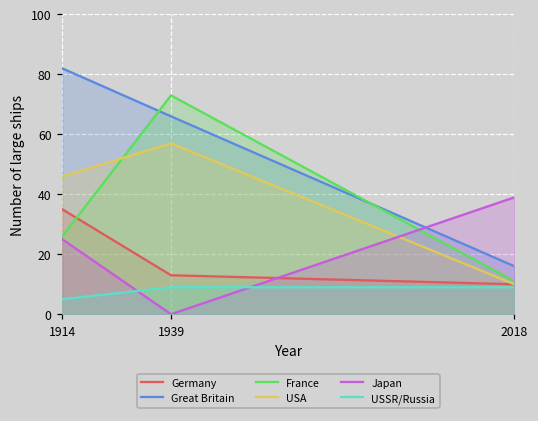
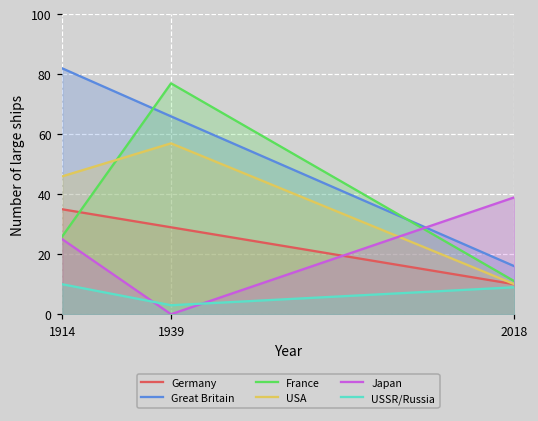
USSR/Russia, 1914: 5 -> 10
Germany, 1939: 13 -> 29
France, 1939: 73 -> 77
USSR/Russia, 1939: 9 -> 3
